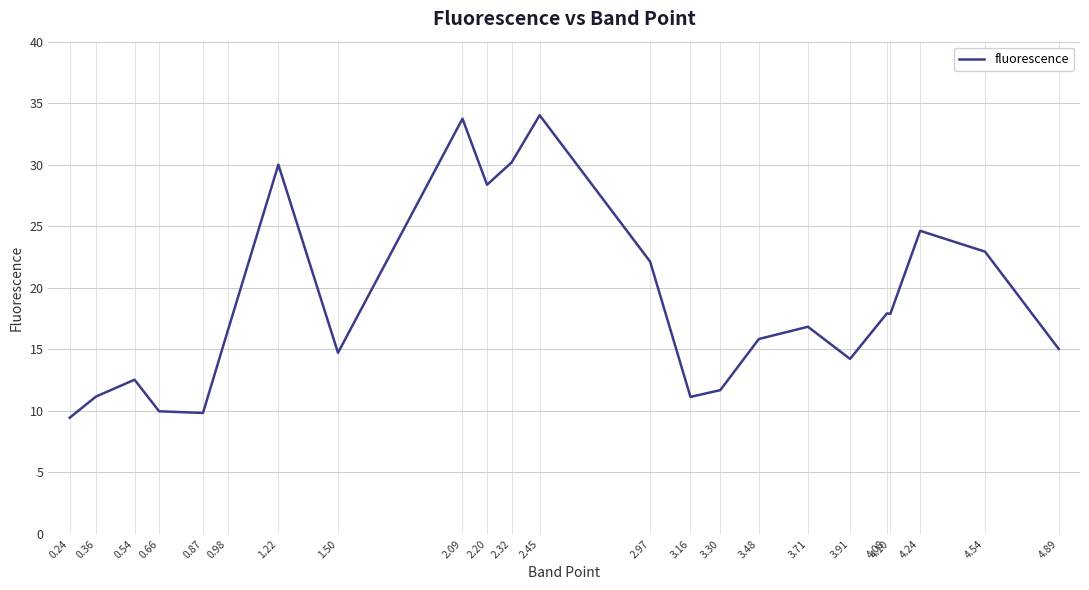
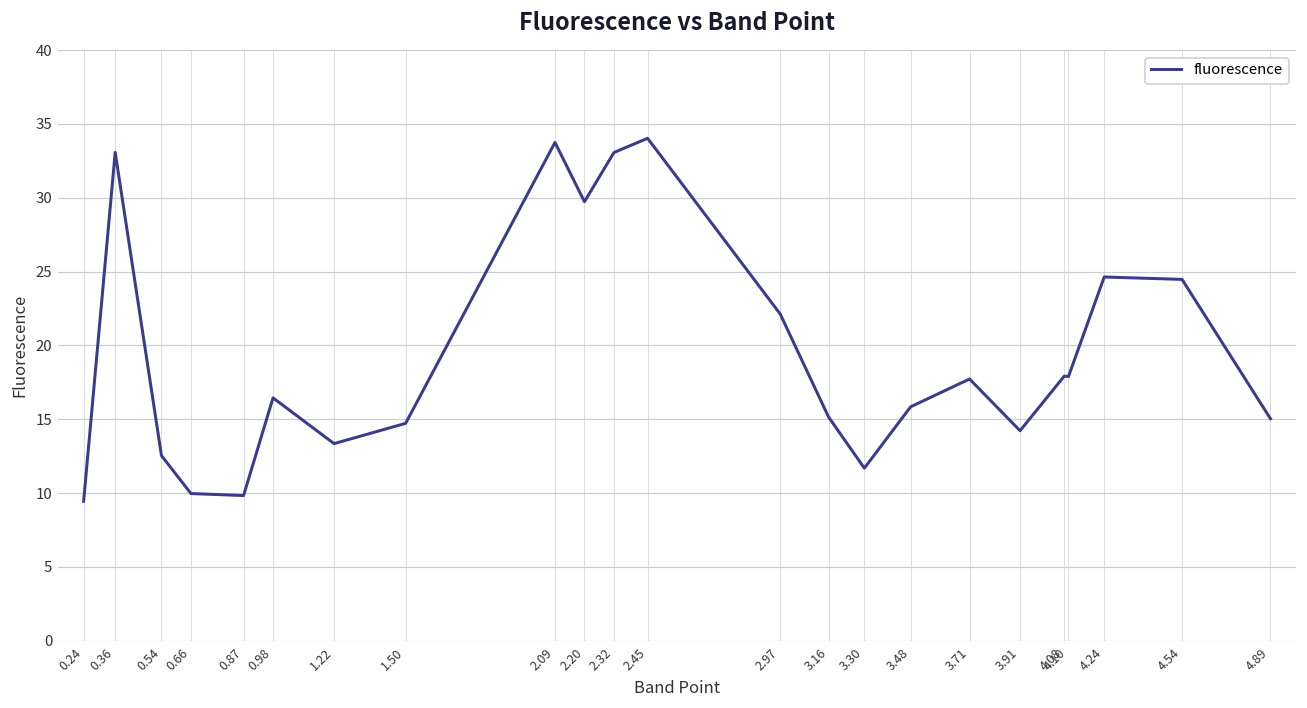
0.36: 11.2 -> 33.1
1.22: 30.0 -> 13.4
2.20: 28.4 -> 29.7
2.32: 30.2 -> 33.1
3.16: 11.1 -> 15.2
3.71: 16.8 -> 17.7
4.54: 22.9 -> 24.5
